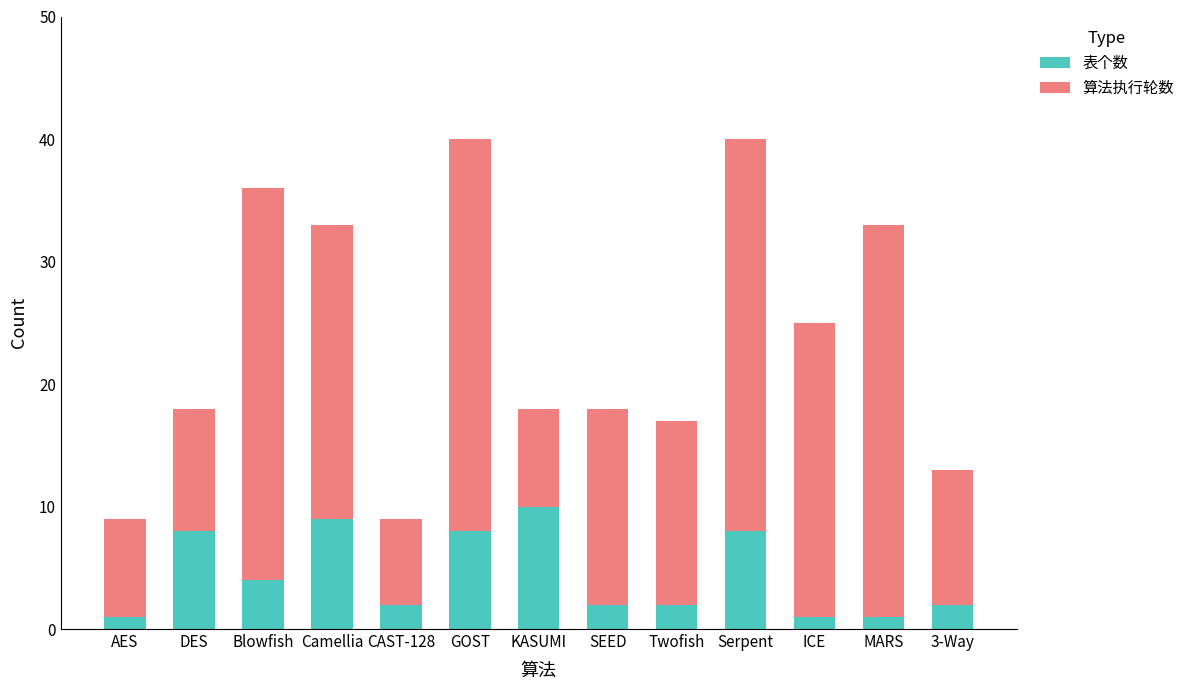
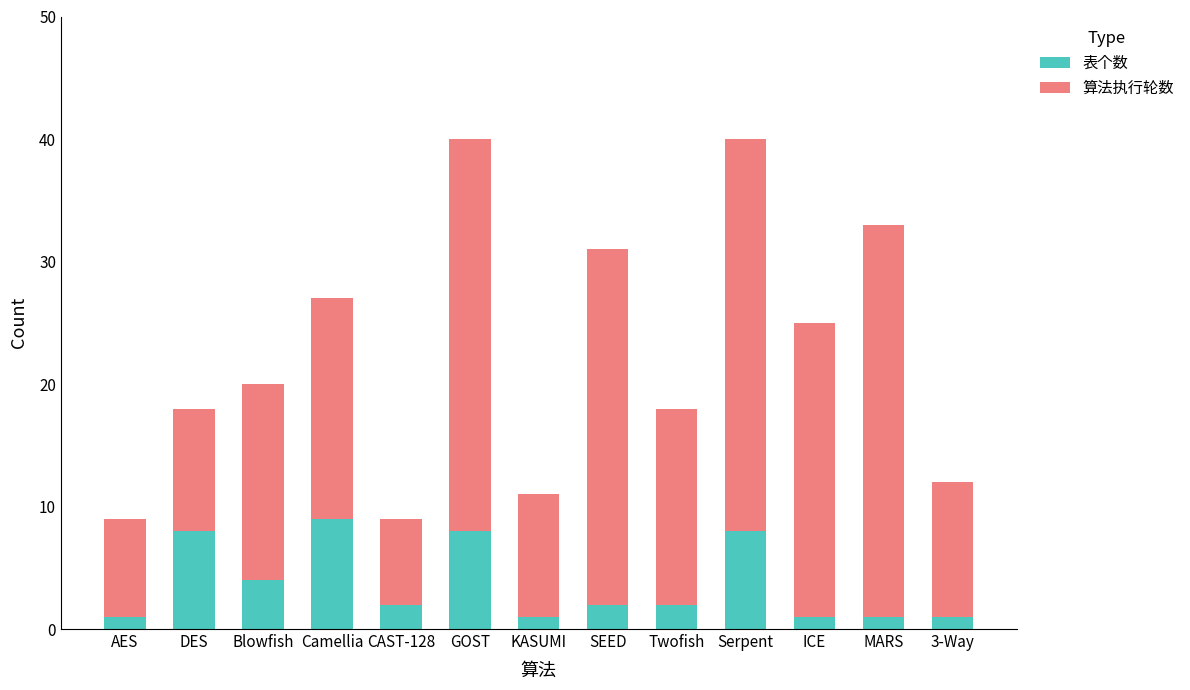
算法执行轮数, Blowfish: 32 -> 16
算法执行轮数, Camellia: 24 -> 18
表个数, KASUMI: 10 -> 1
算法执行轮数, KASUMI: 8 -> 10
算法执行轮数, SEED: 16 -> 29
算法执行轮数, Twofish: 15 -> 16
表个数, 3-Way: 2 -> 1
